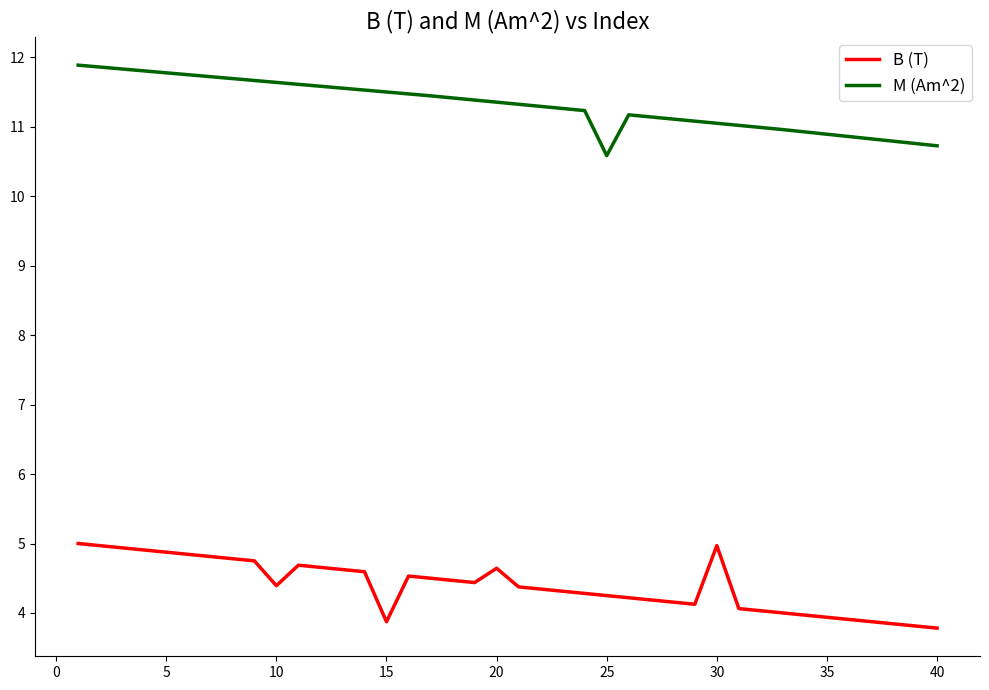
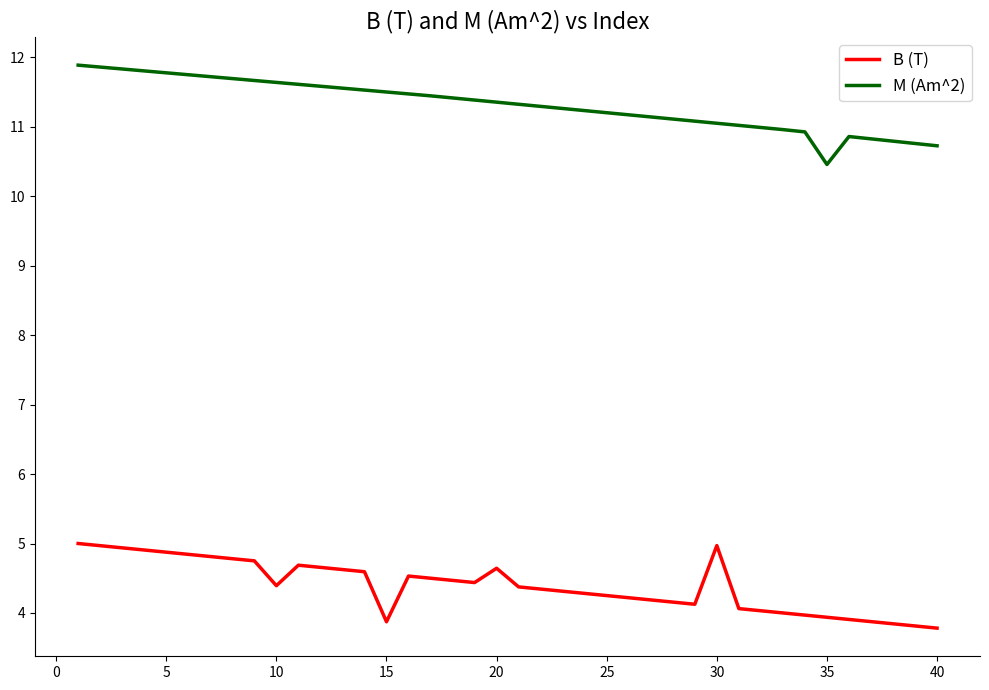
M (Am^2), 25: 10.6 -> 11.2
M (Am^2), 35: 10.9 -> 10.5
